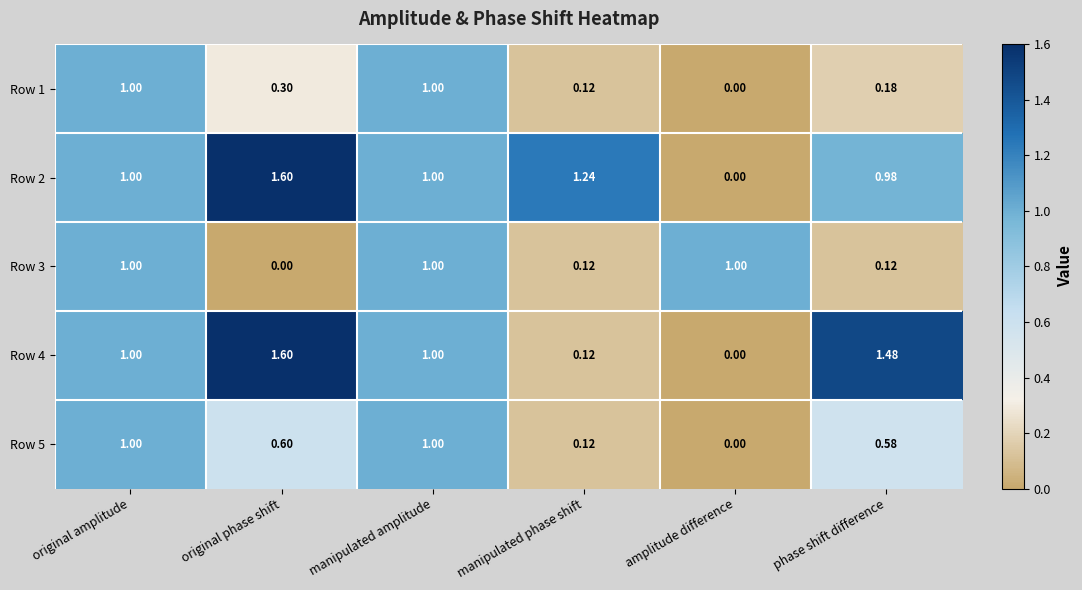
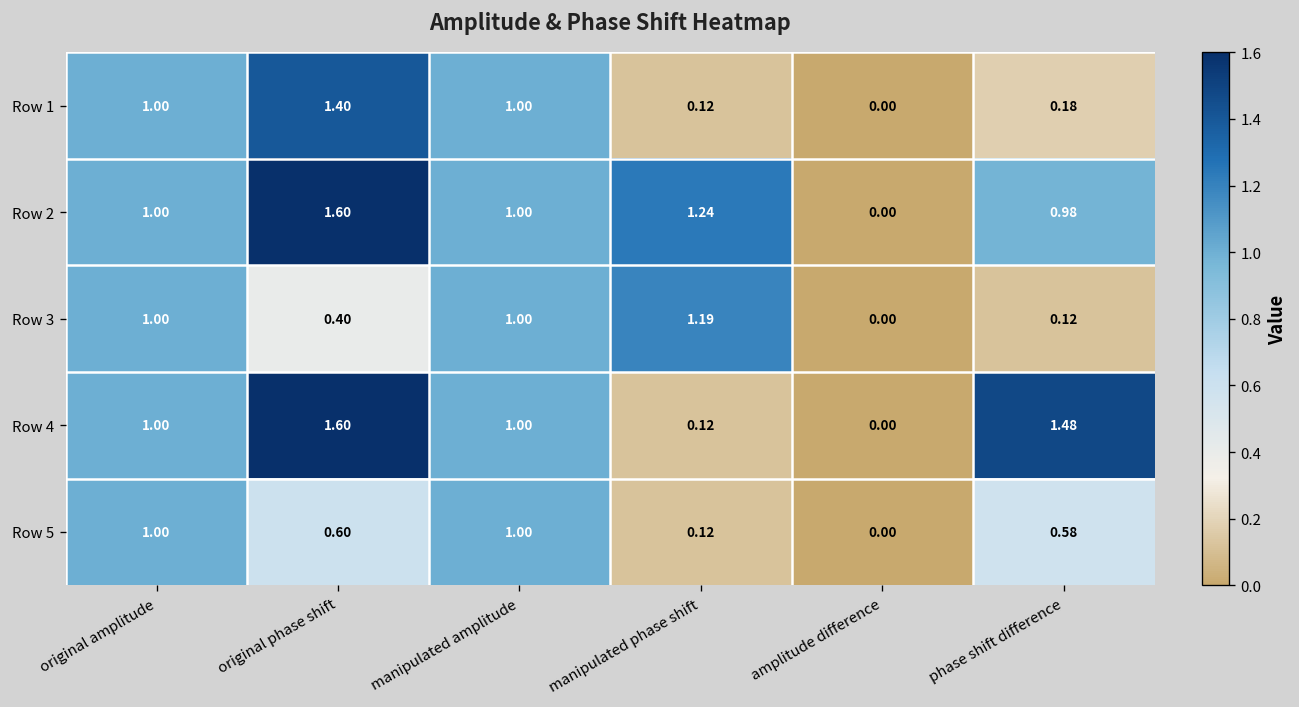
Row 1, original phase shift: 0.30 -> 1.40
Row 3, original phase shift: 0.00 -> 0.40
Row 3, manipulated phase shift: 0.12 -> 1.19
Row 3, amplitude difference: 1.00 -> 0.00
